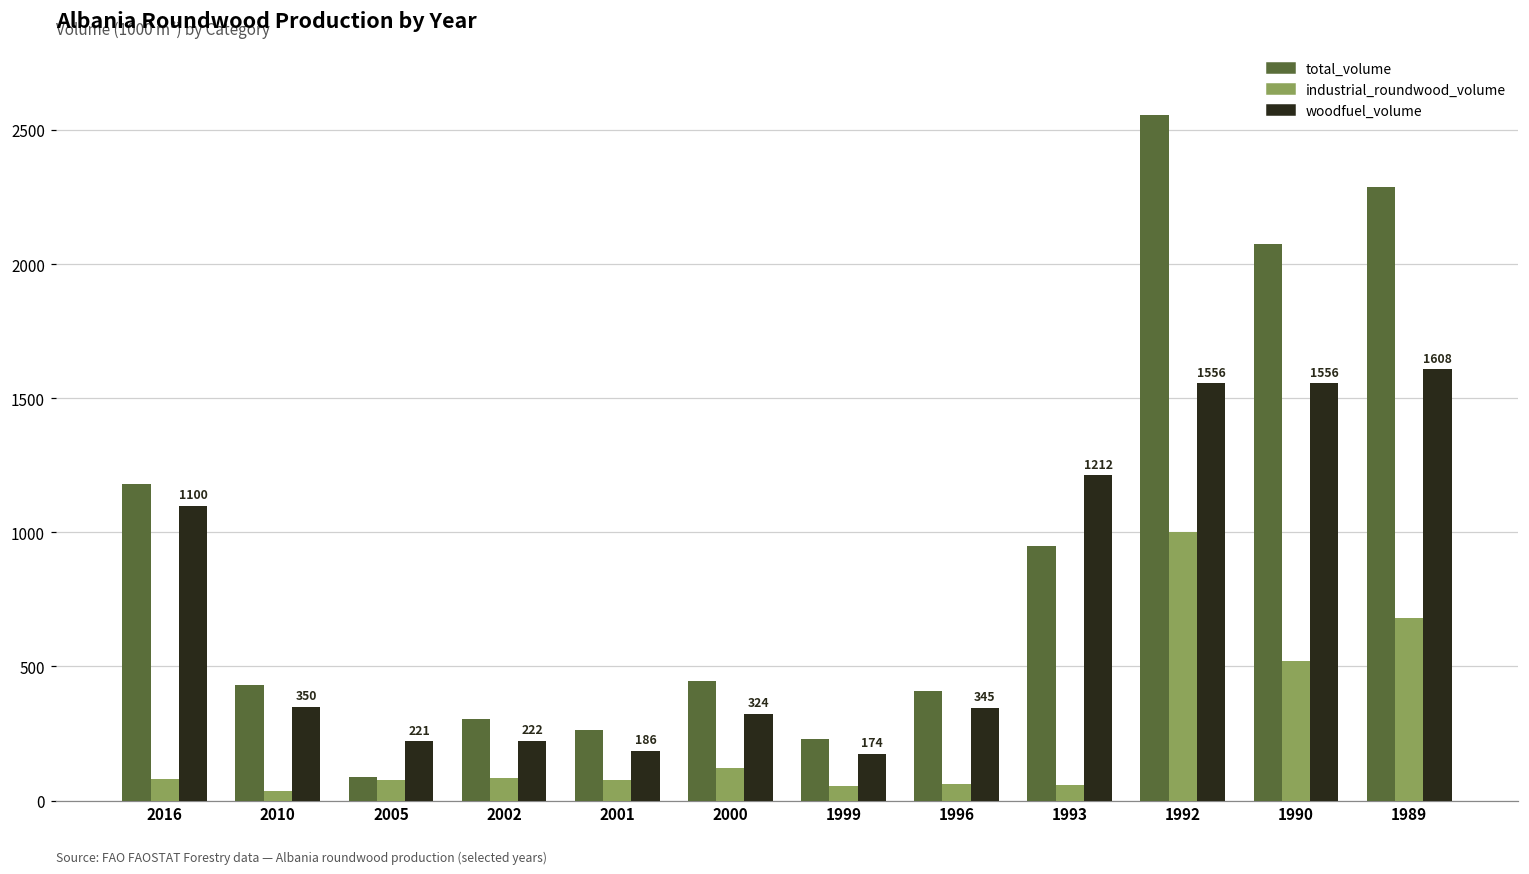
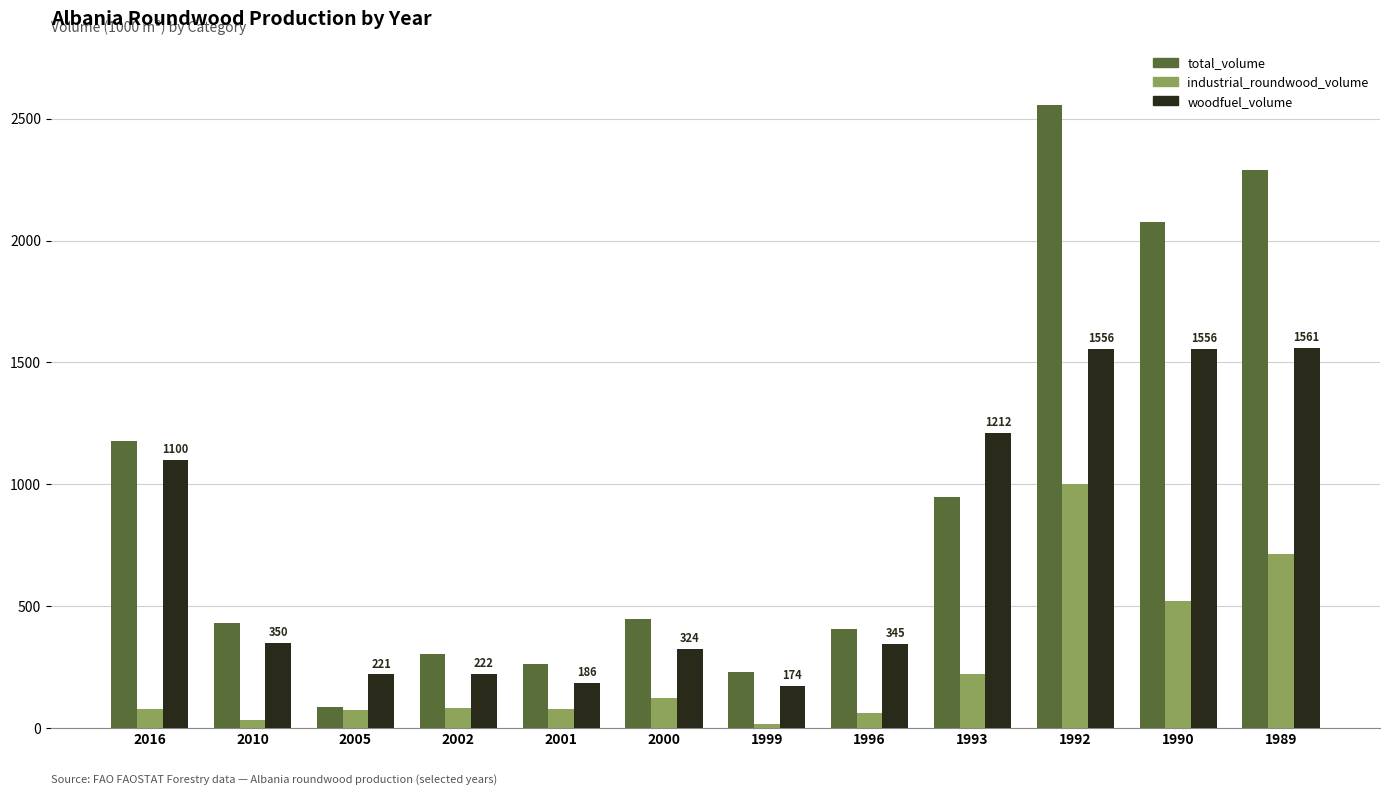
industrial_roundwood_volume, 1999: 60 -> 20
industrial_roundwood_volume, 1993: 60 -> 220
industrial_roundwood_volume, 1989: 680 -> 720
woodfuel_volume, 1989: 1608 -> 1561
